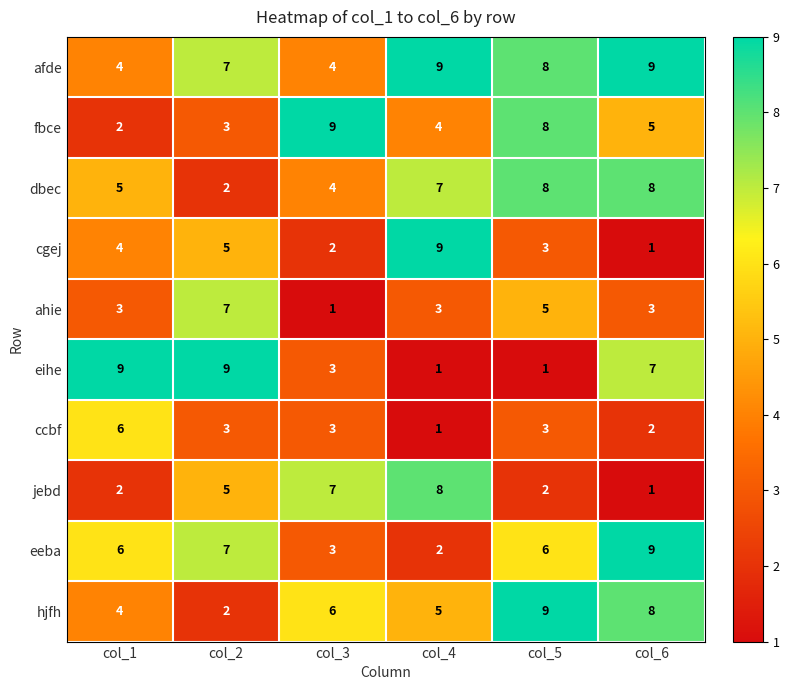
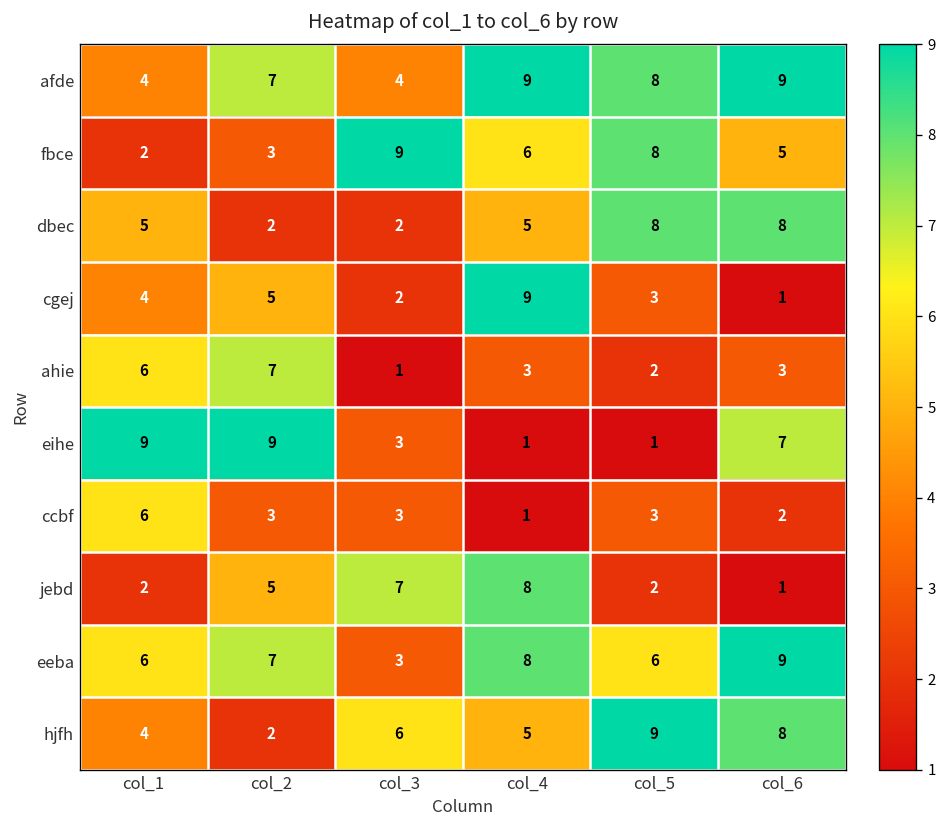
fbce, col_4: 4 -> 6
dbec, col_3: 4 -> 2
dbec, col_4: 7 -> 5
ahie, col_1: 3 -> 6
ahie, col_5: 5 -> 2
eeba, col_4: 2 -> 8
